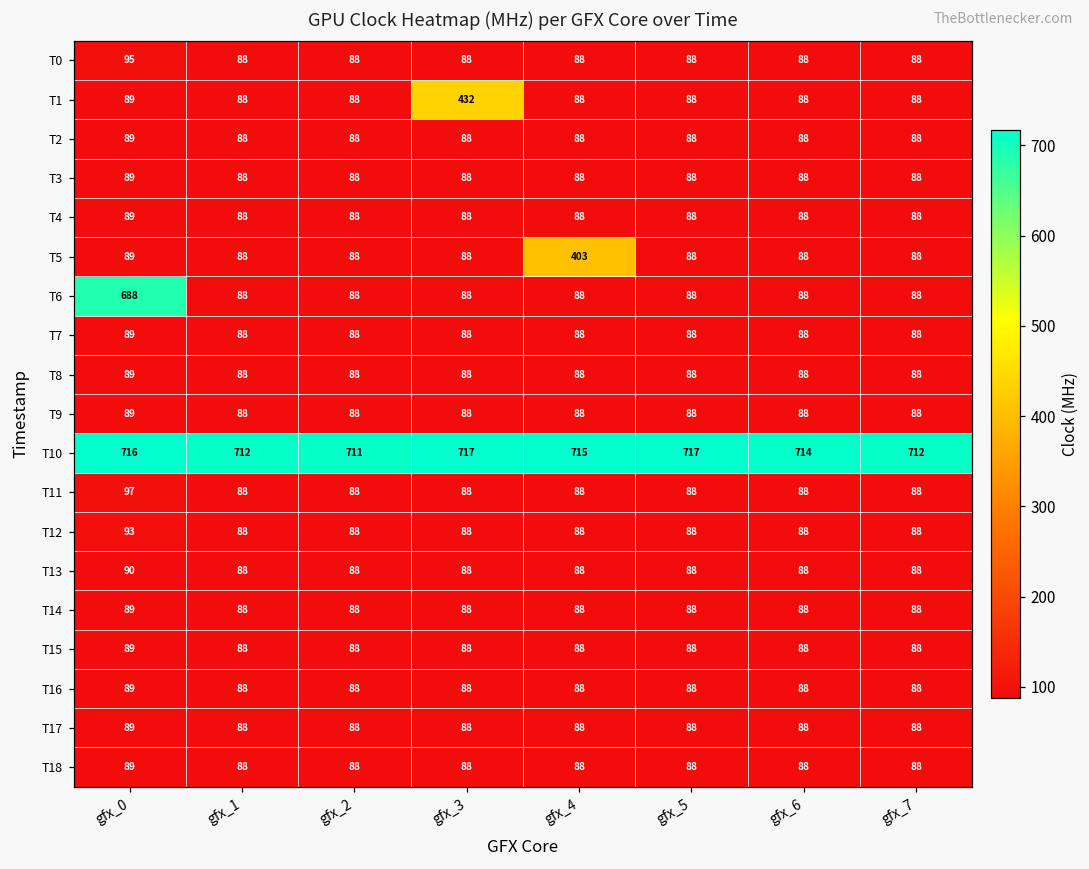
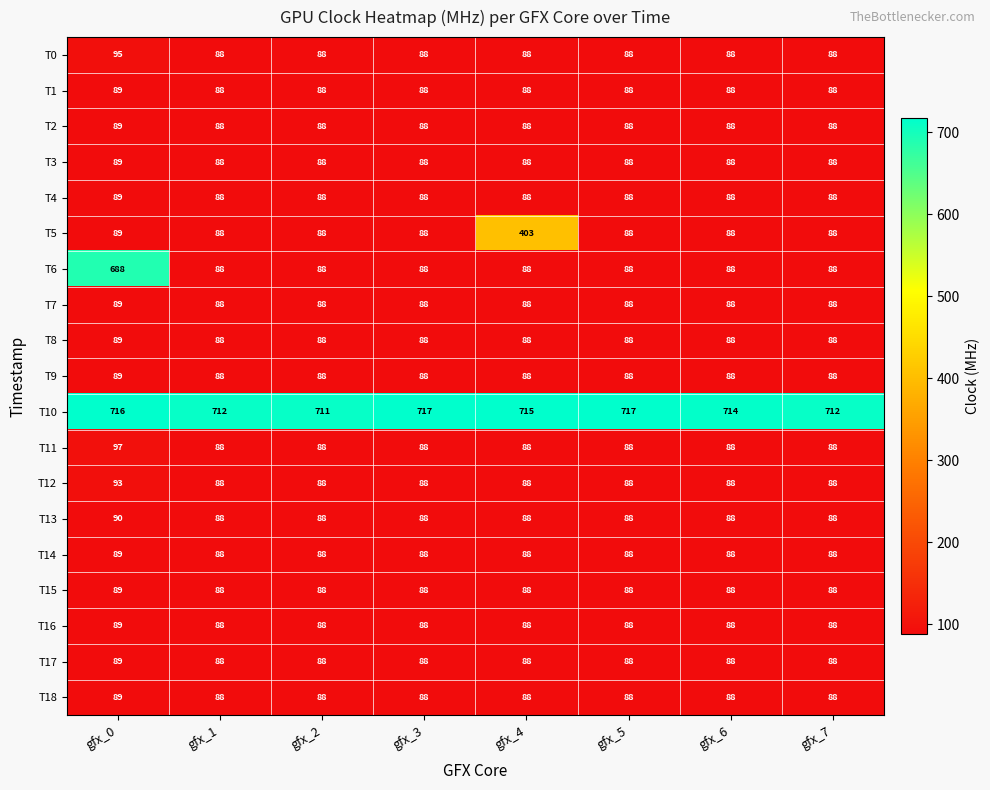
T1, gfx_3: 432 -> 88
